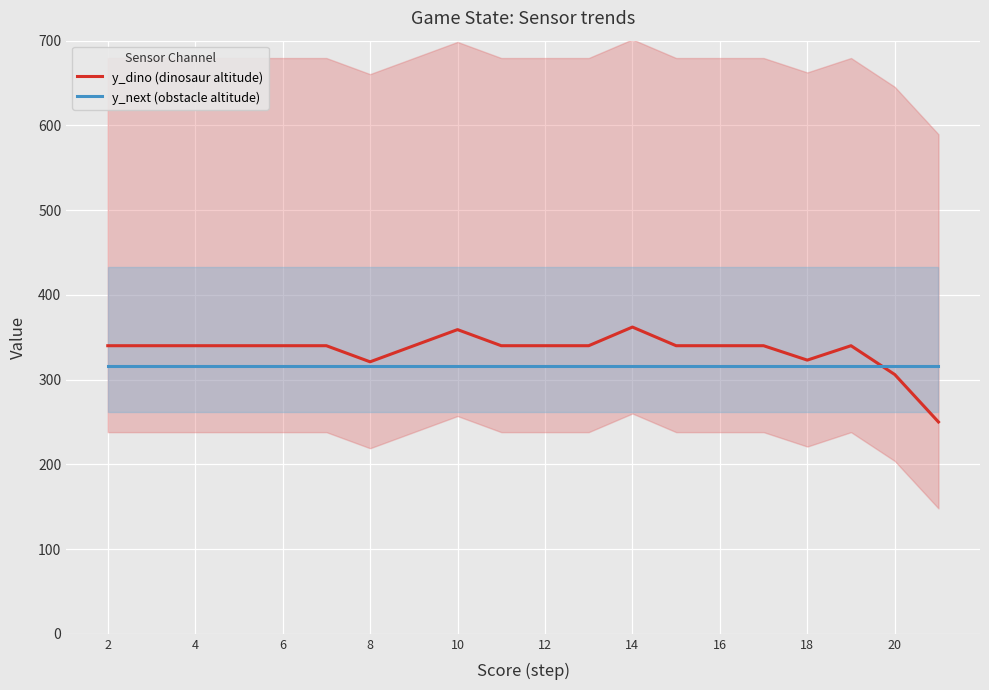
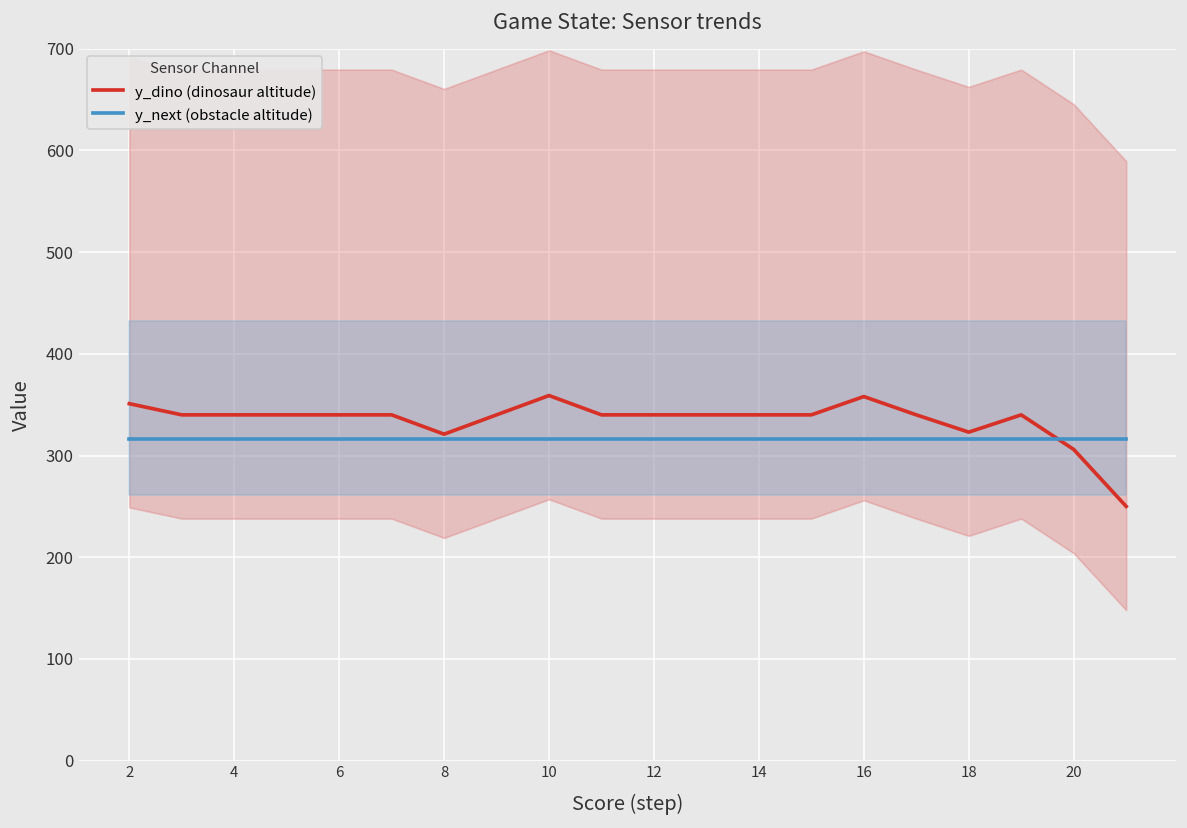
y_dino (dinosaur altitude), 2: 340 -> 350
y_dino (dinosaur altitude), 14: 360 -> 340
y_dino (dinosaur altitude), 16: 340 -> 360
